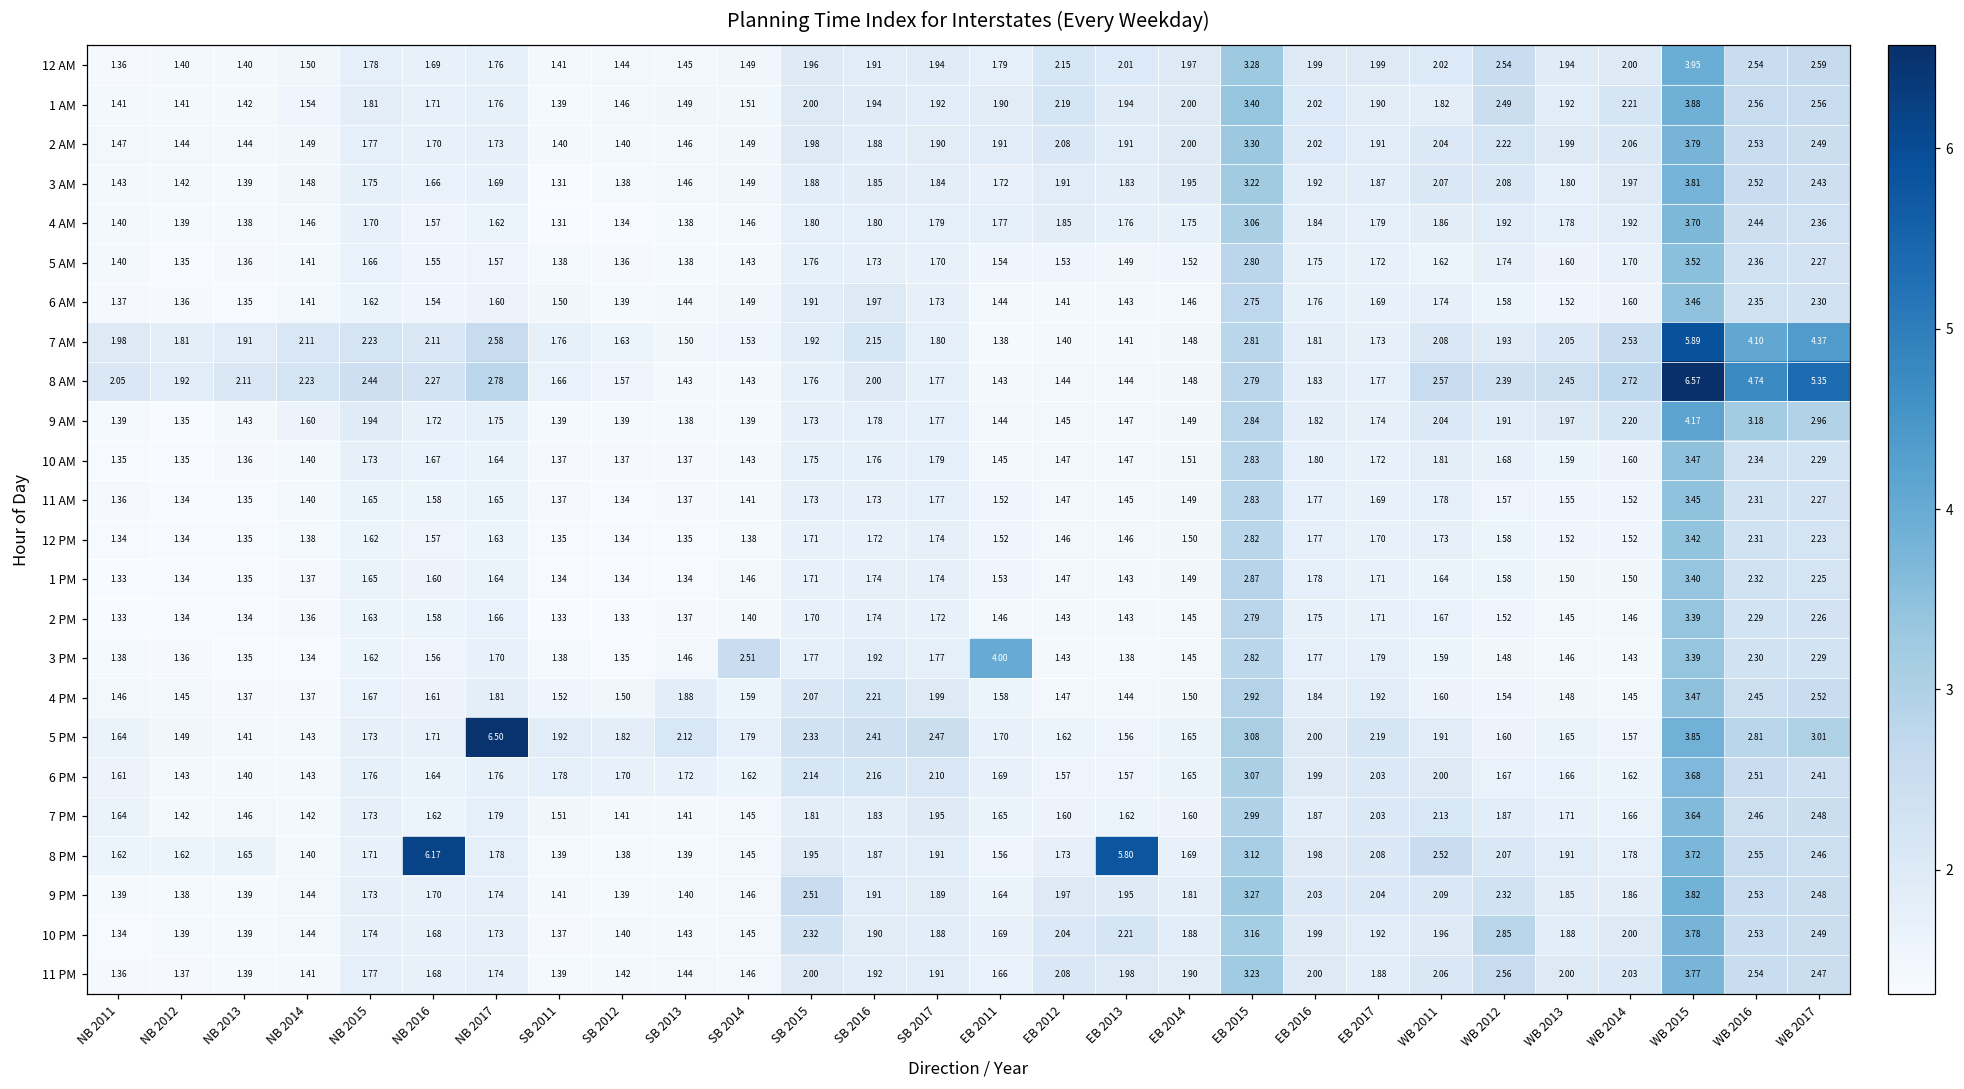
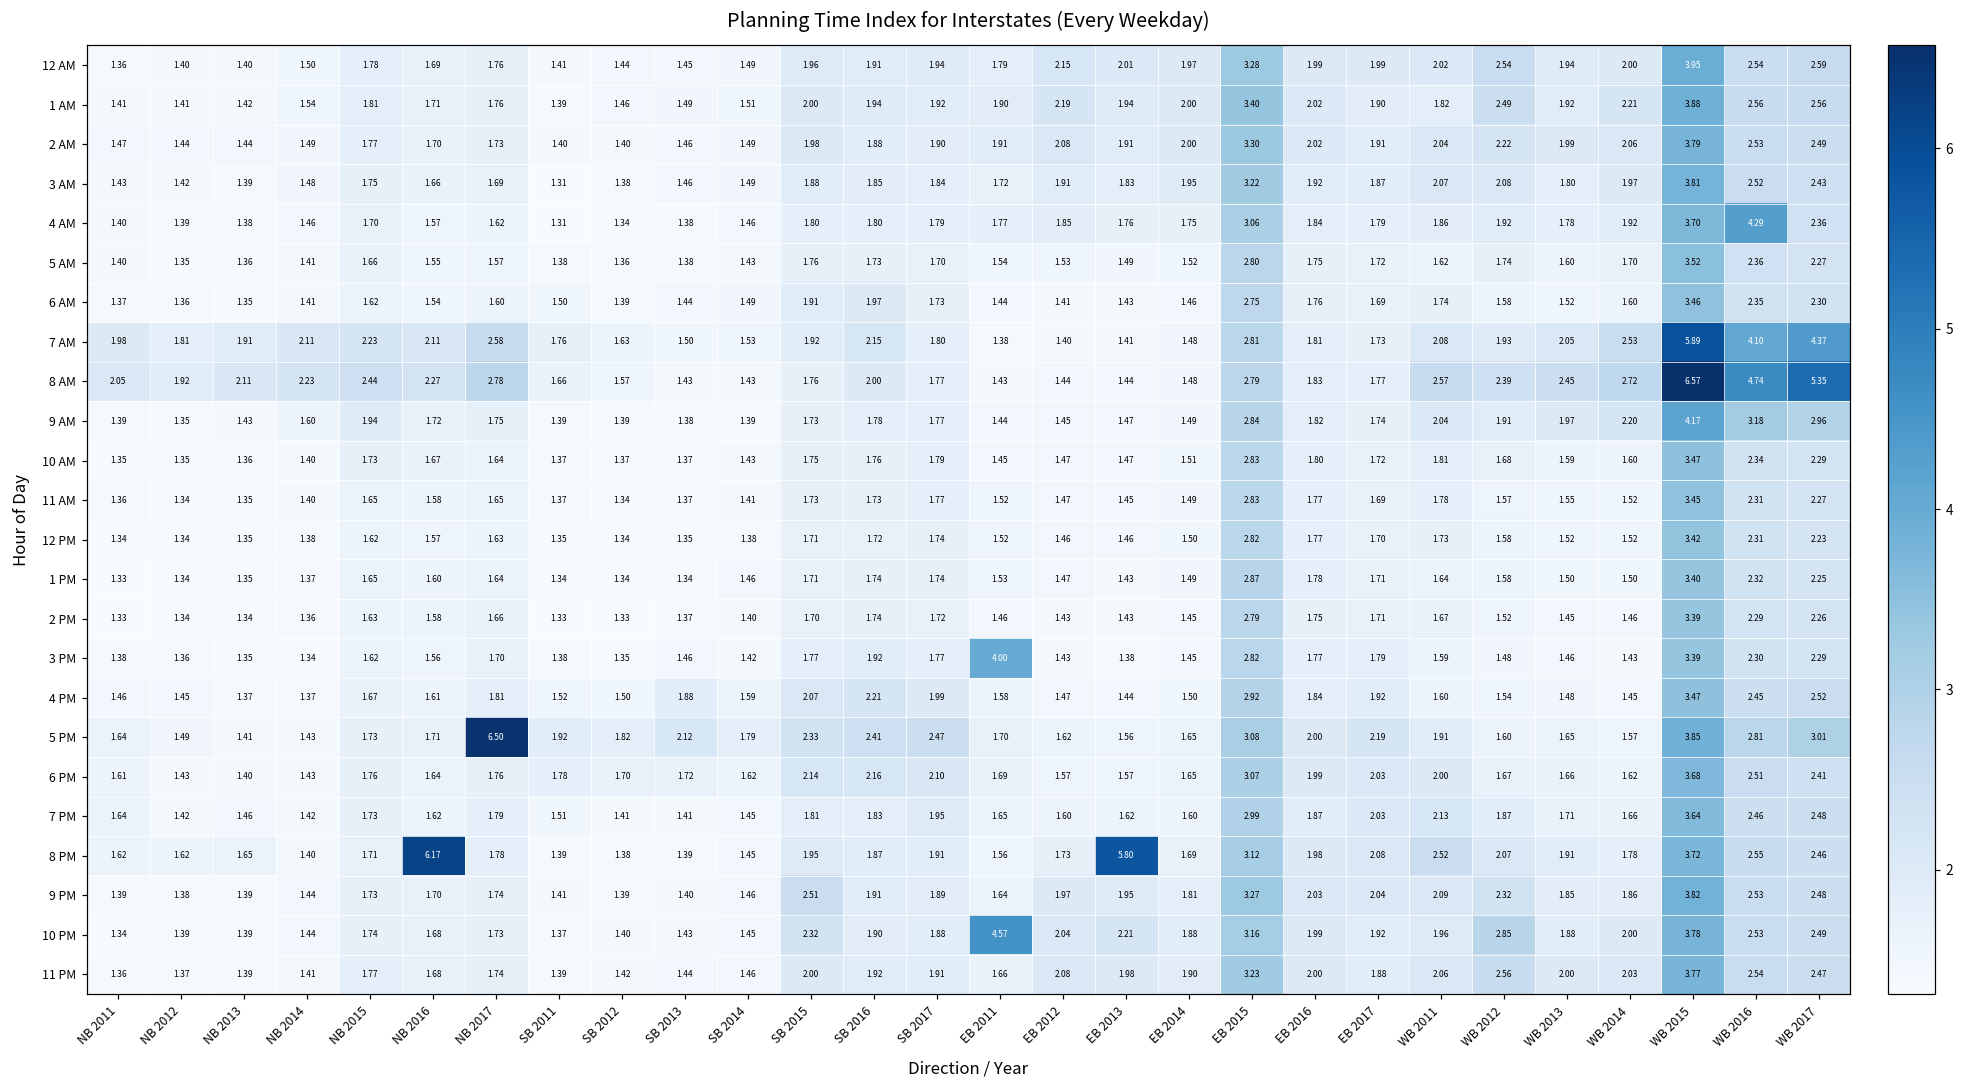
4 AM, WB 2016: 2.44 -> 4.29
3 PM, SB 2014: 2.51 -> 1.42
10 PM, EB 2011: 1.69 -> 4.57
